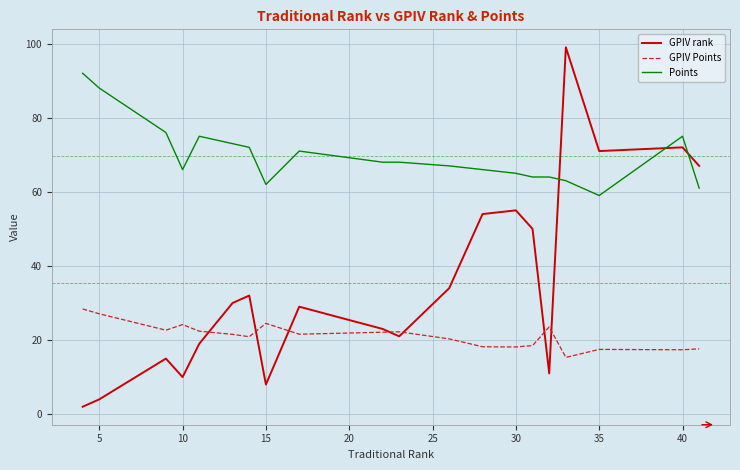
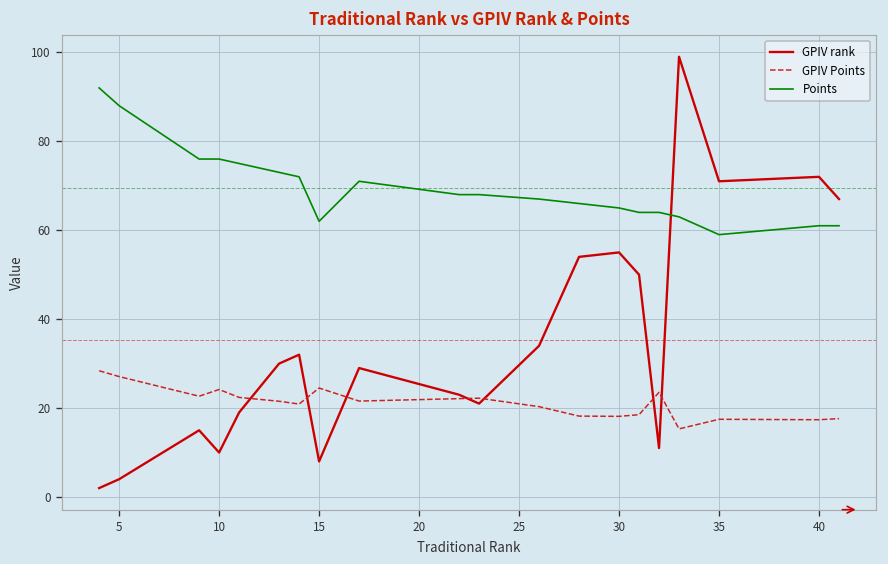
Points, 10: 66 -> 76
Points, 40: 75 -> 61
